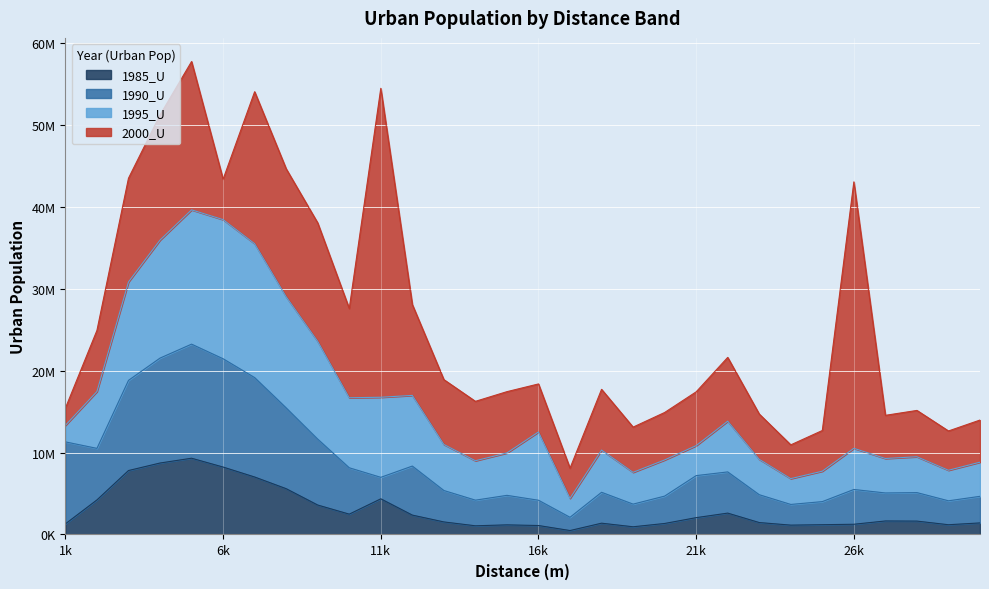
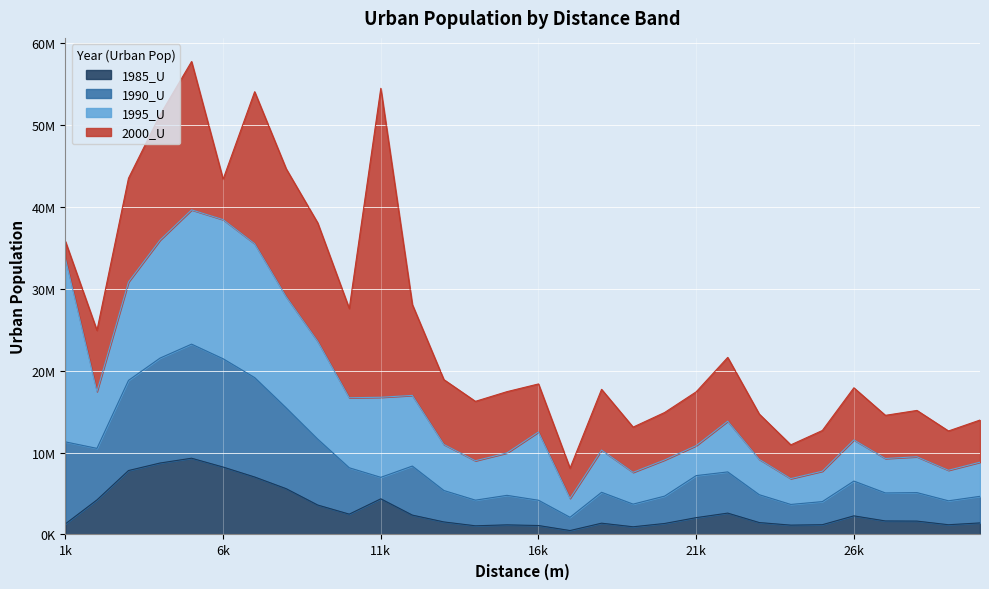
1995_U, 1k: 2000000 -> 22000000
1985_U, 26k: 1000000 -> 2000000
2000_U, 26k: 33000000 -> 6000000
